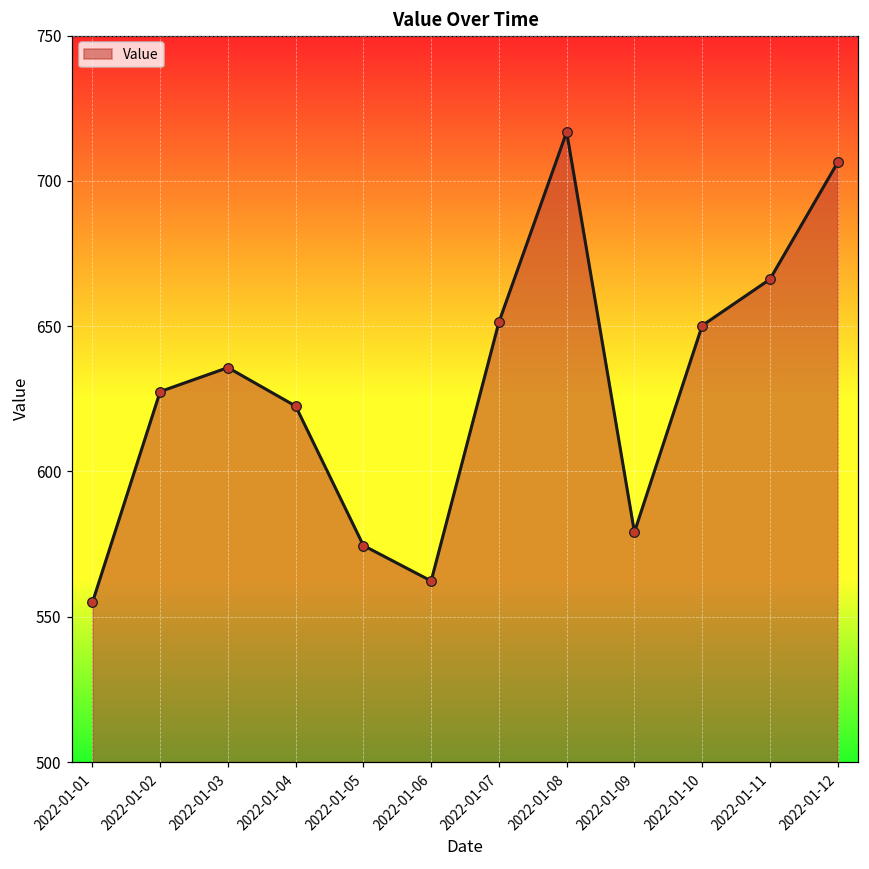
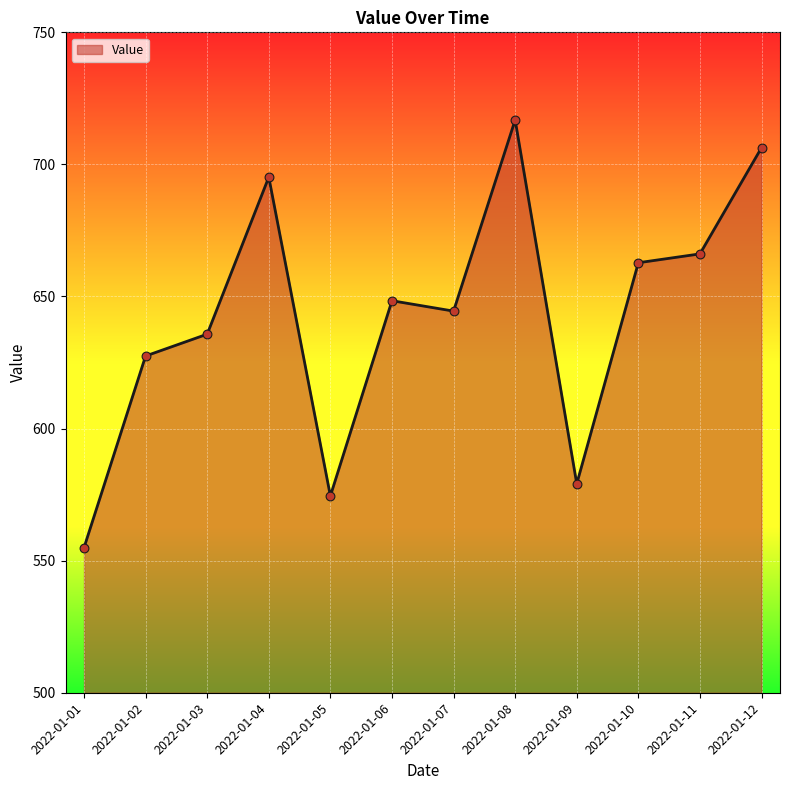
2022-01-04: 622 -> 695
2022-01-06: 562 -> 648
2022-01-07: 651 -> 644
2022-01-10: 650 -> 663
